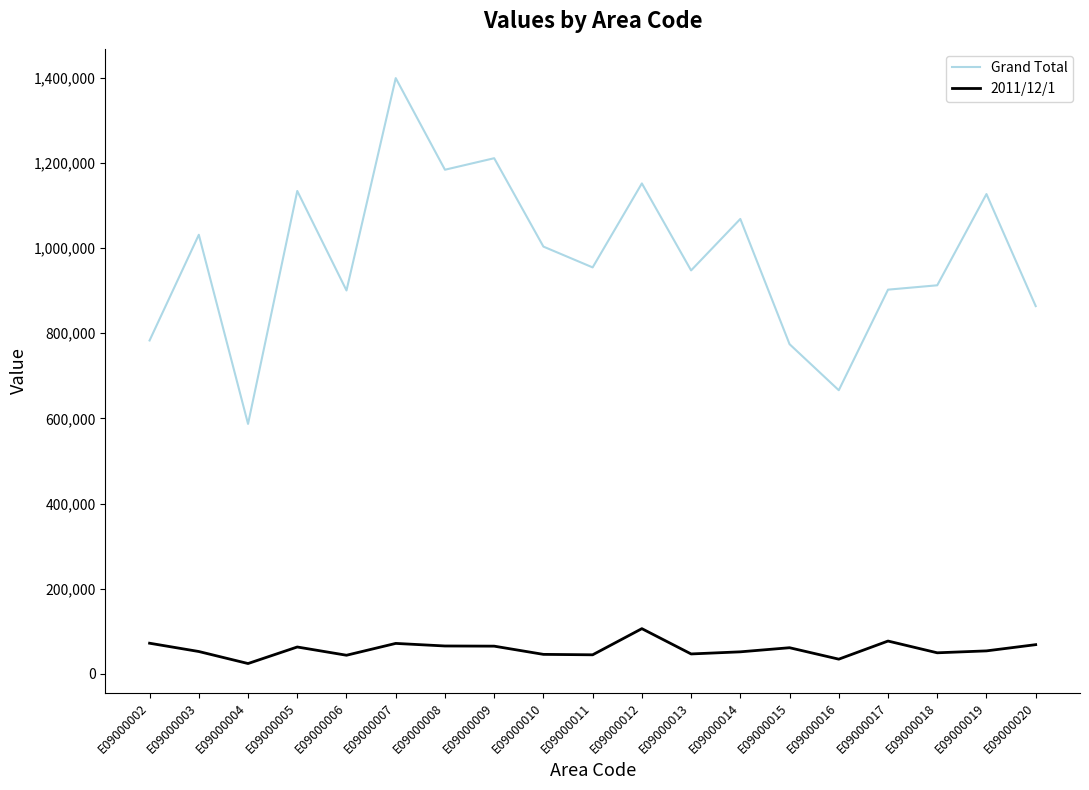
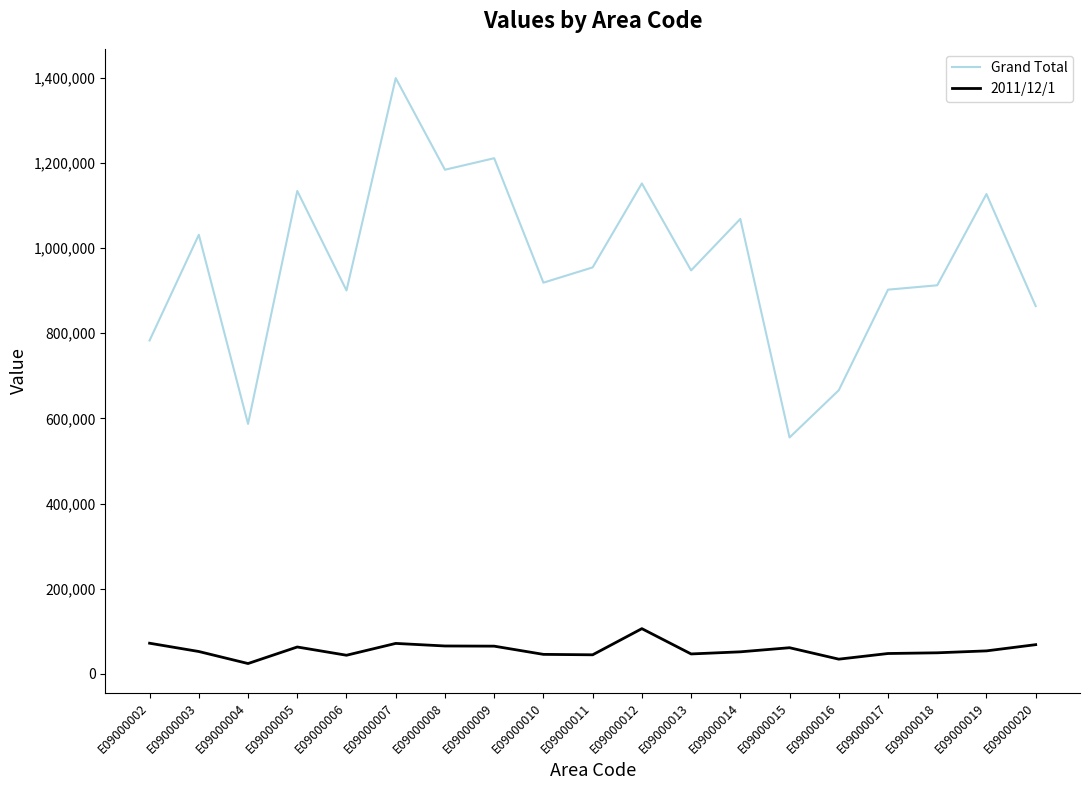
Grand Total, E09000010: 1,000,000 -> 920,000
Grand Total, E09000015: 770,000 -> 560,000
2011/12/1, E09000017: 80,000 -> 50,000
